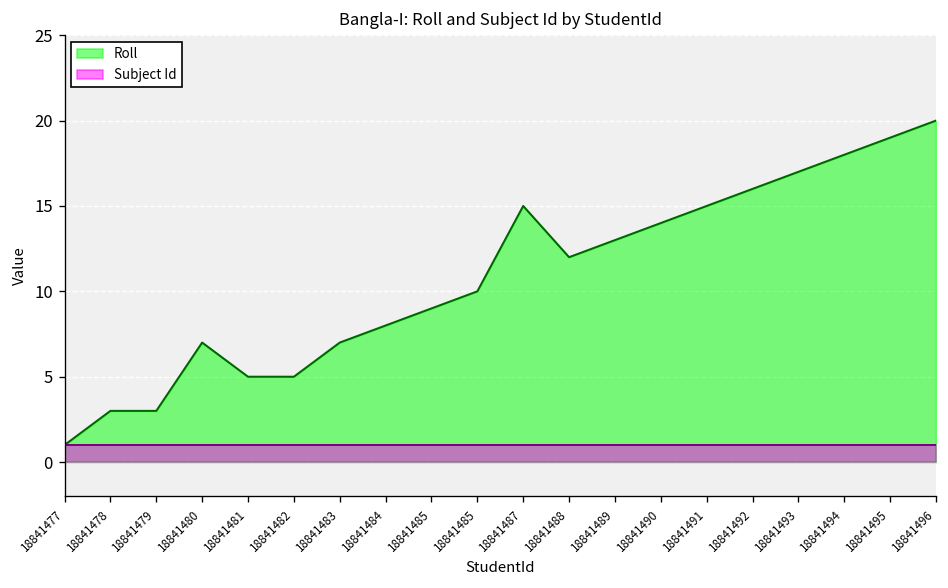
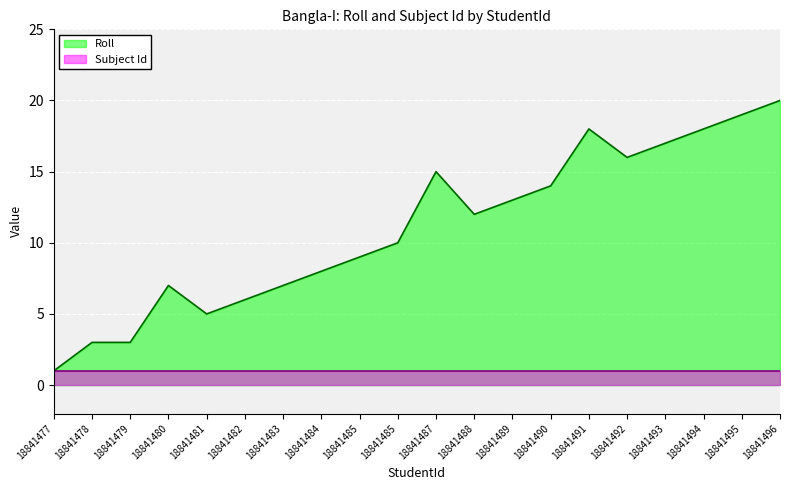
Roll, 18841482: 5 -> 6
Roll, 18841491: 15 -> 18
